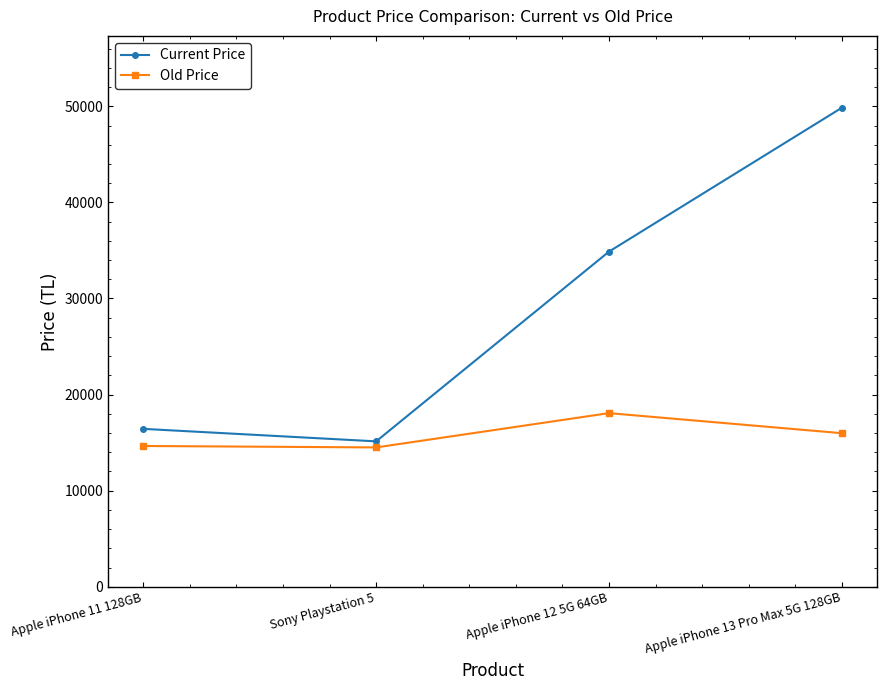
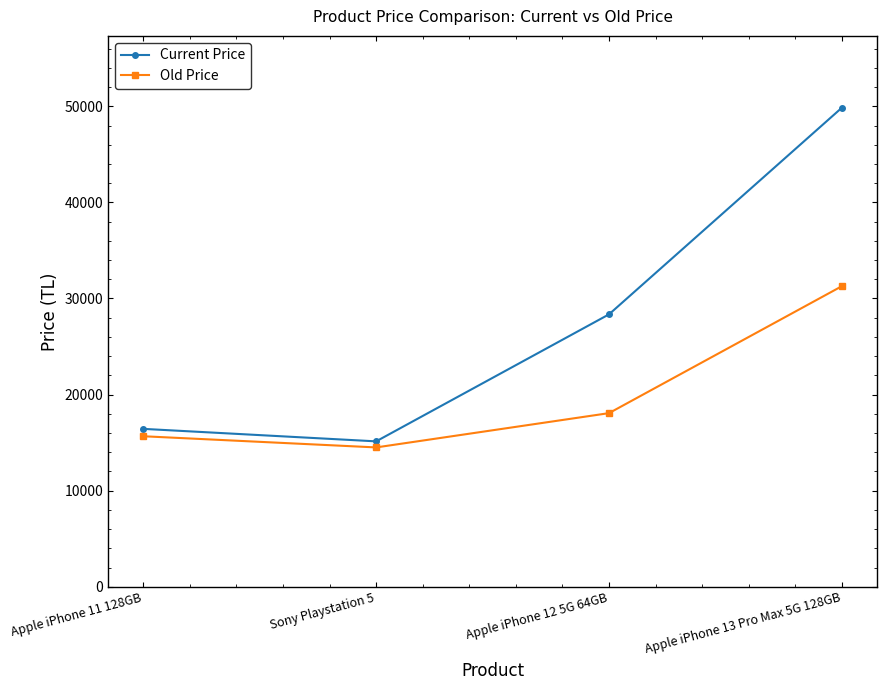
Old Price, Apple iPhone 11 128GB: 15000 -> 16000
Current Price, Apple iPhone 12 5G 64GB: 35000 -> 28000
Old Price, Apple iPhone 13 Pro Max 5G 128GB: 16000 -> 31000
